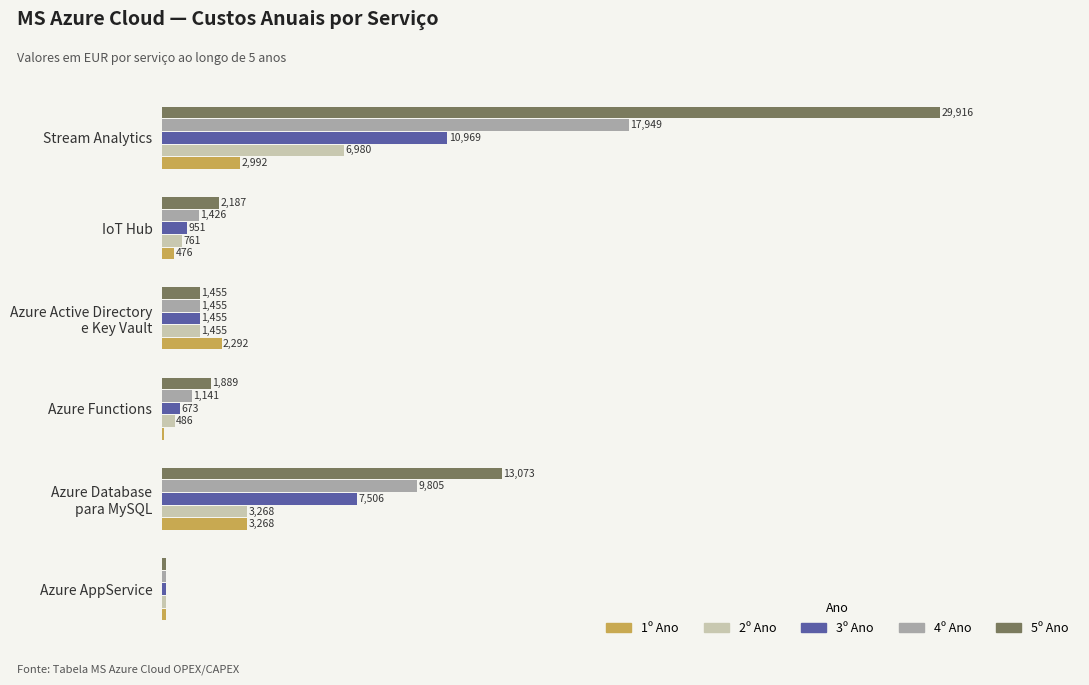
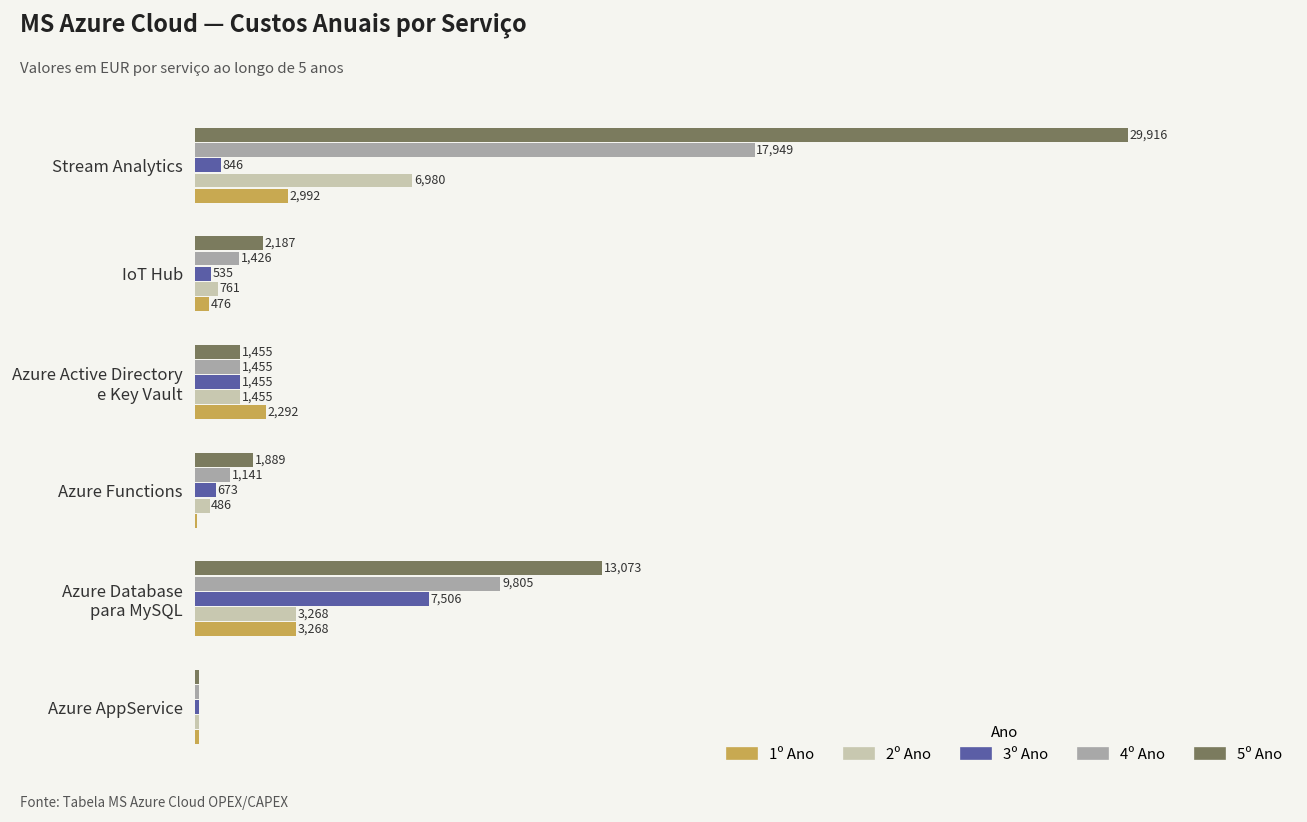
3º Ano, Stream Analytics: 10,969 -> 846
3º Ano, IoT Hub: 951 -> 535
